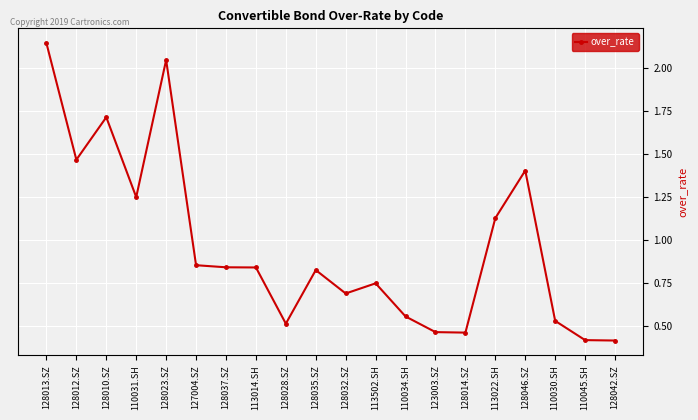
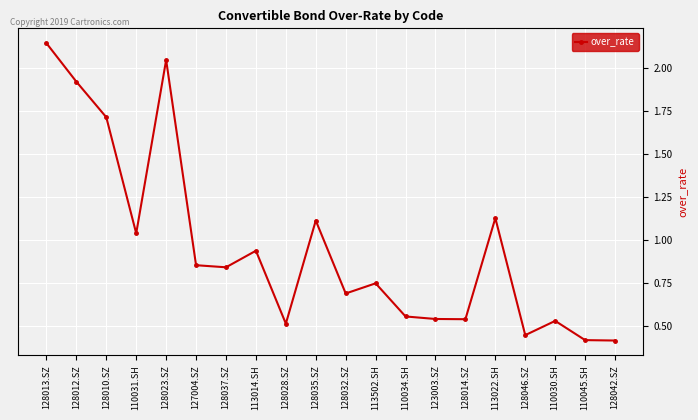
128012.SZ: 1.47 -> 1.92
110031.SH: 1.25 -> 1.04
113014.SH: 0.84 -> 0.94
128035.SZ: 0.83 -> 1.11
123003.SZ: 0.47 -> 0.54
128014.SZ: 0.46 -> 0.54
128046.SZ: 1.41 -> 0.45
